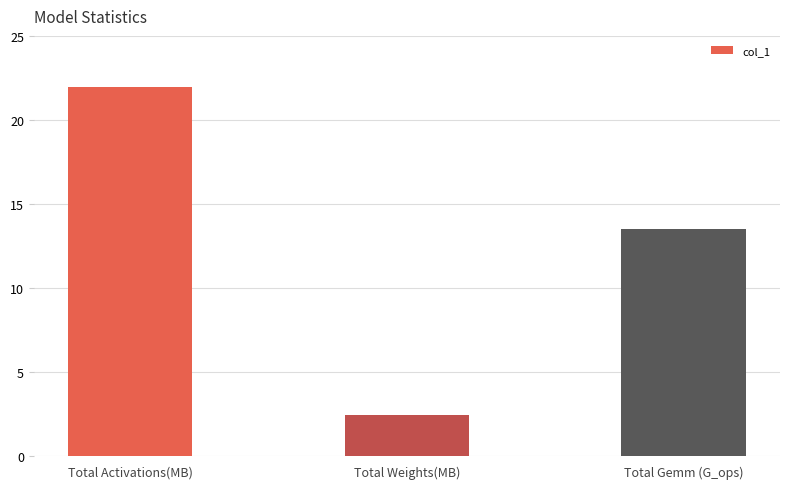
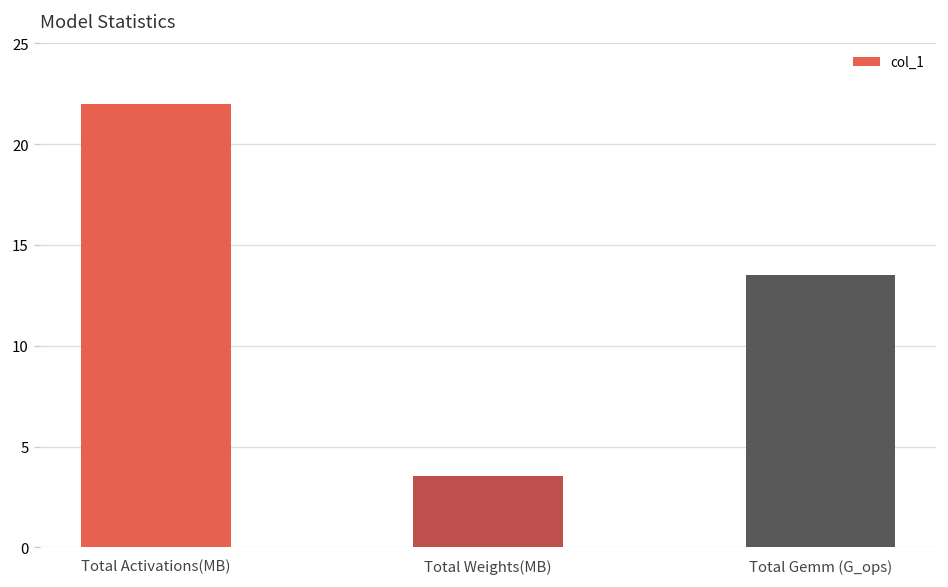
Total Weights(MB): 2.4 -> 3.5
